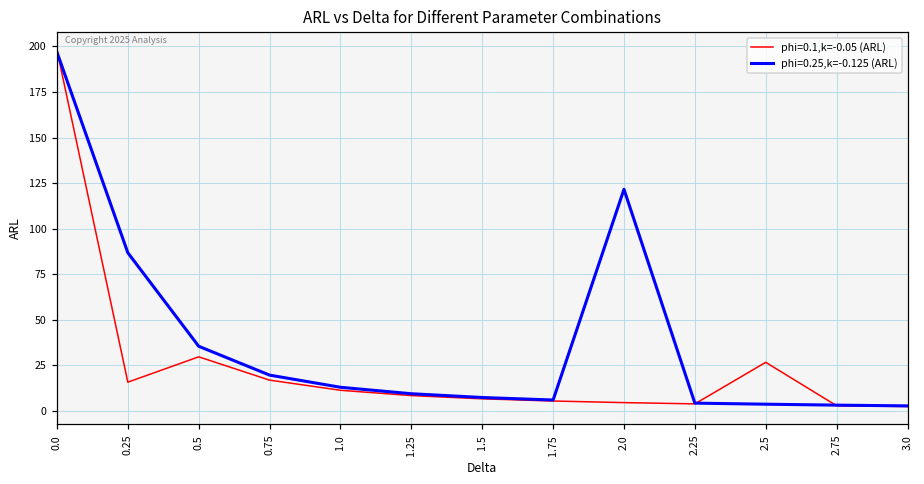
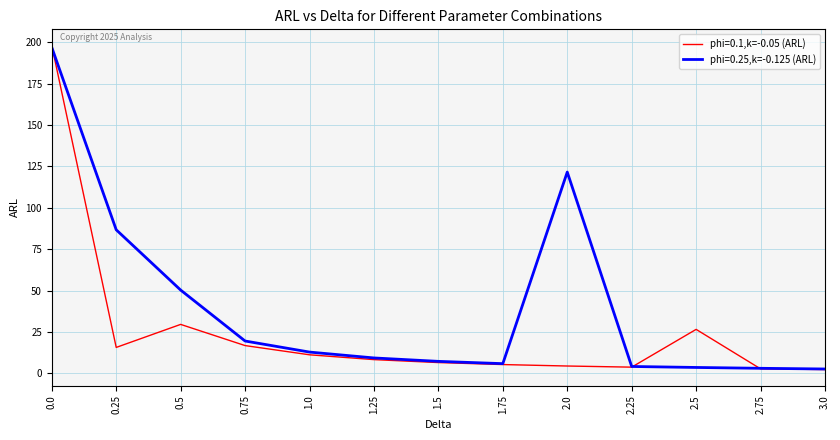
phi=0.25,k=-0.125 (ARL), 0.5: 35 -> 50
